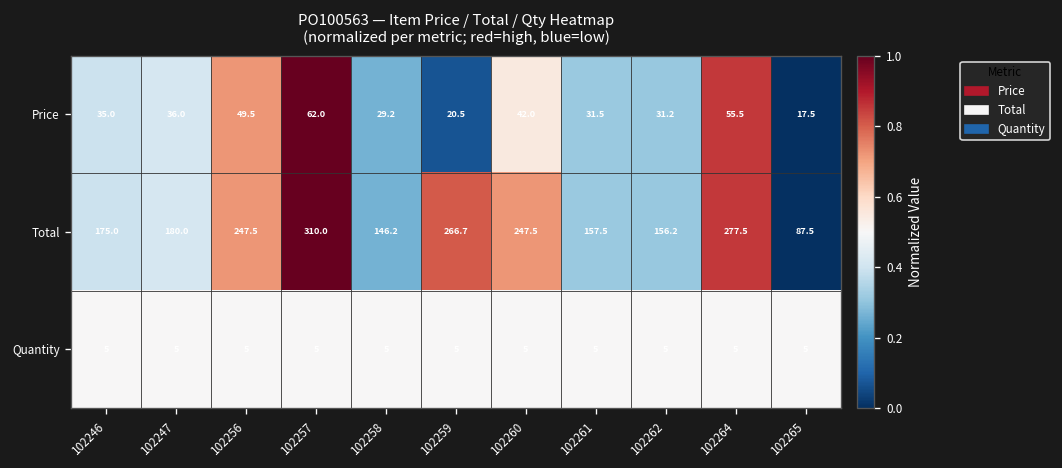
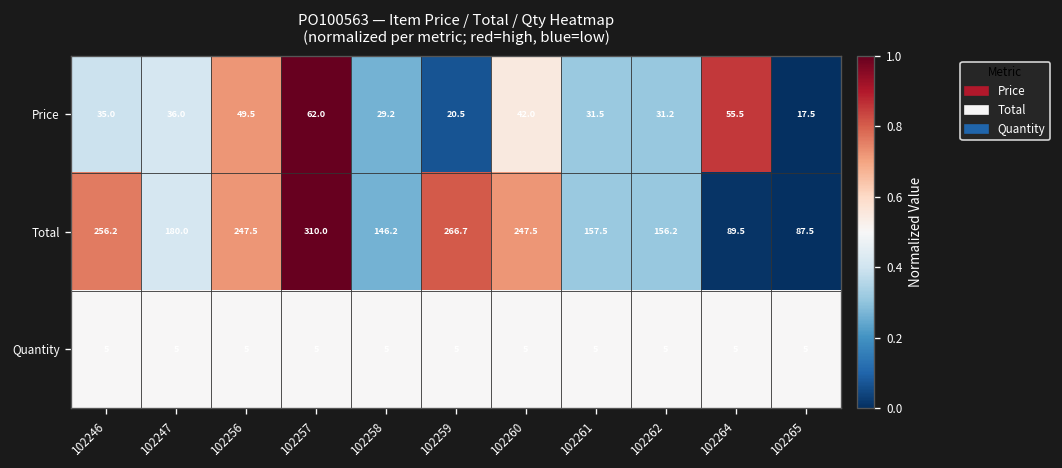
Total, 102246: 175.0 -> 256.2
Total, 102264: 277.5 -> 89.5
